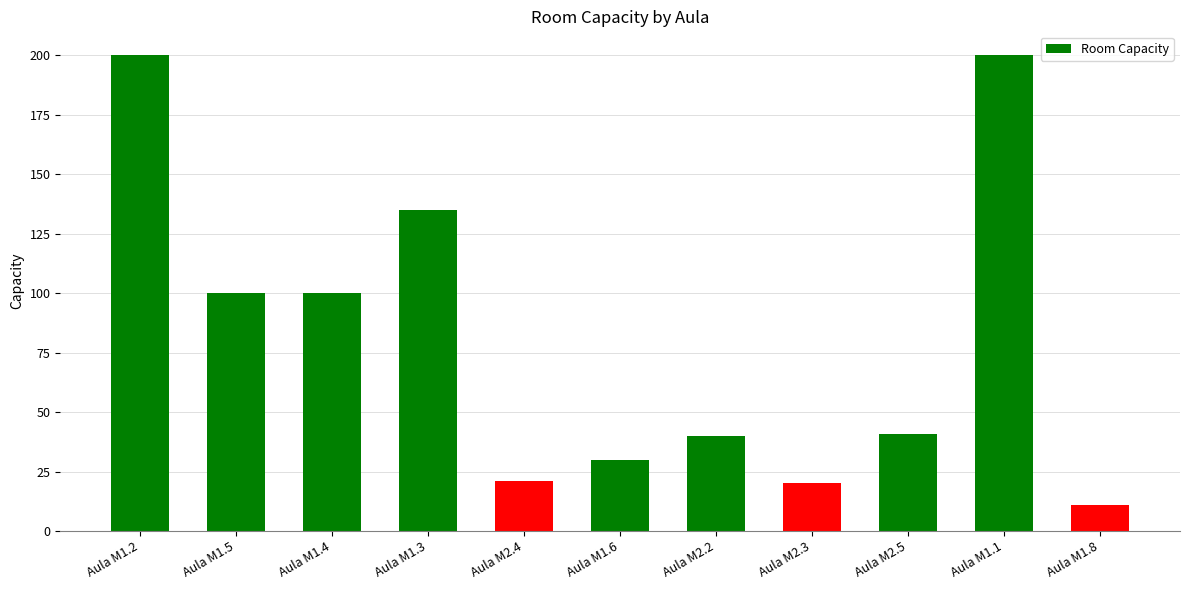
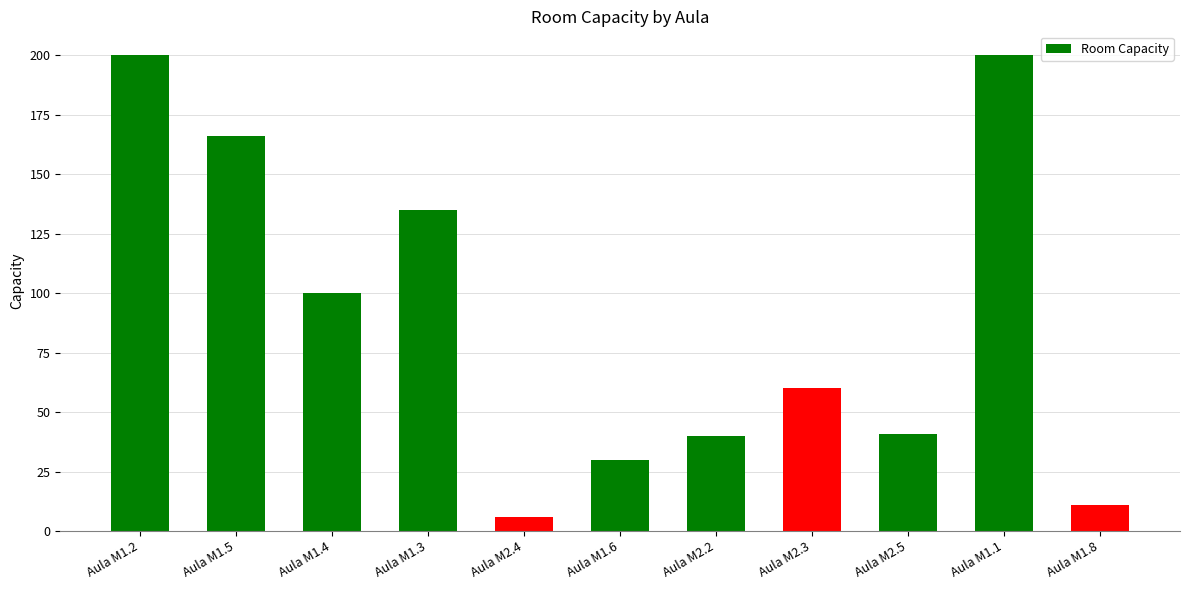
Aula M1.5: 100 -> 166
Aula M2.4: 21 -> 6
Aula M2.3: 20 -> 60
